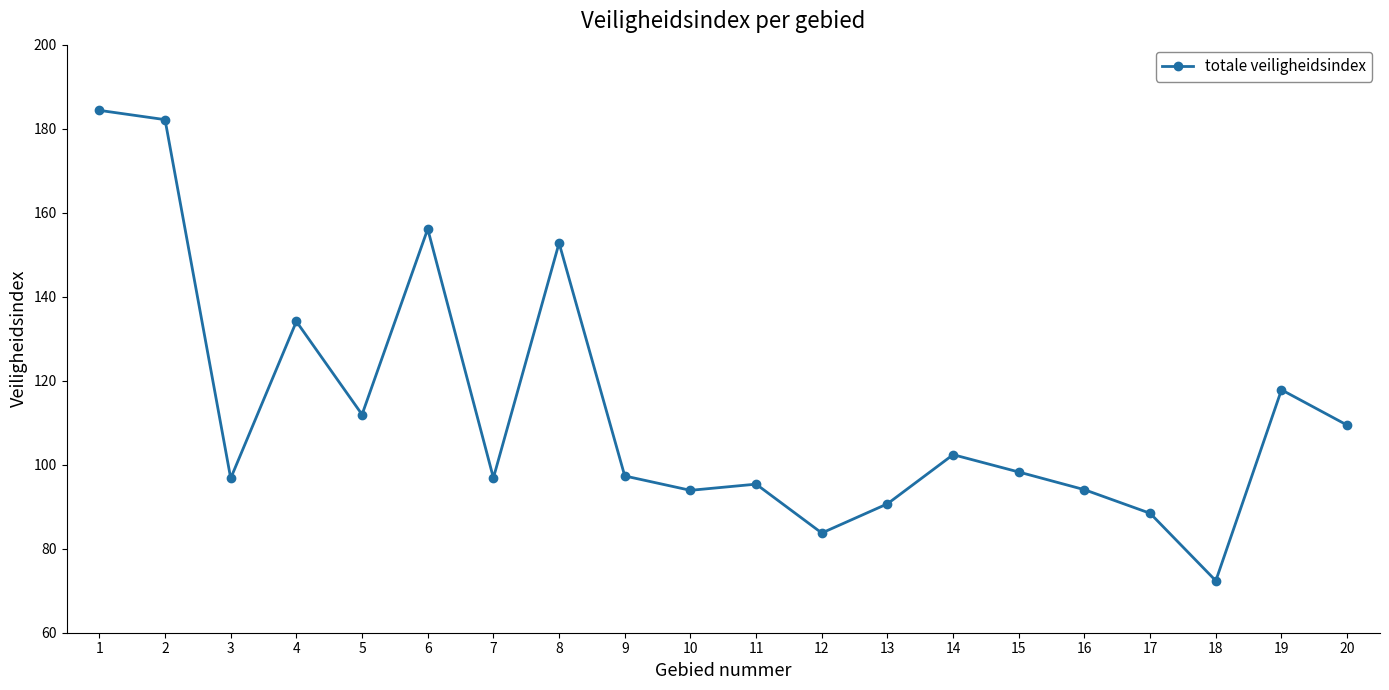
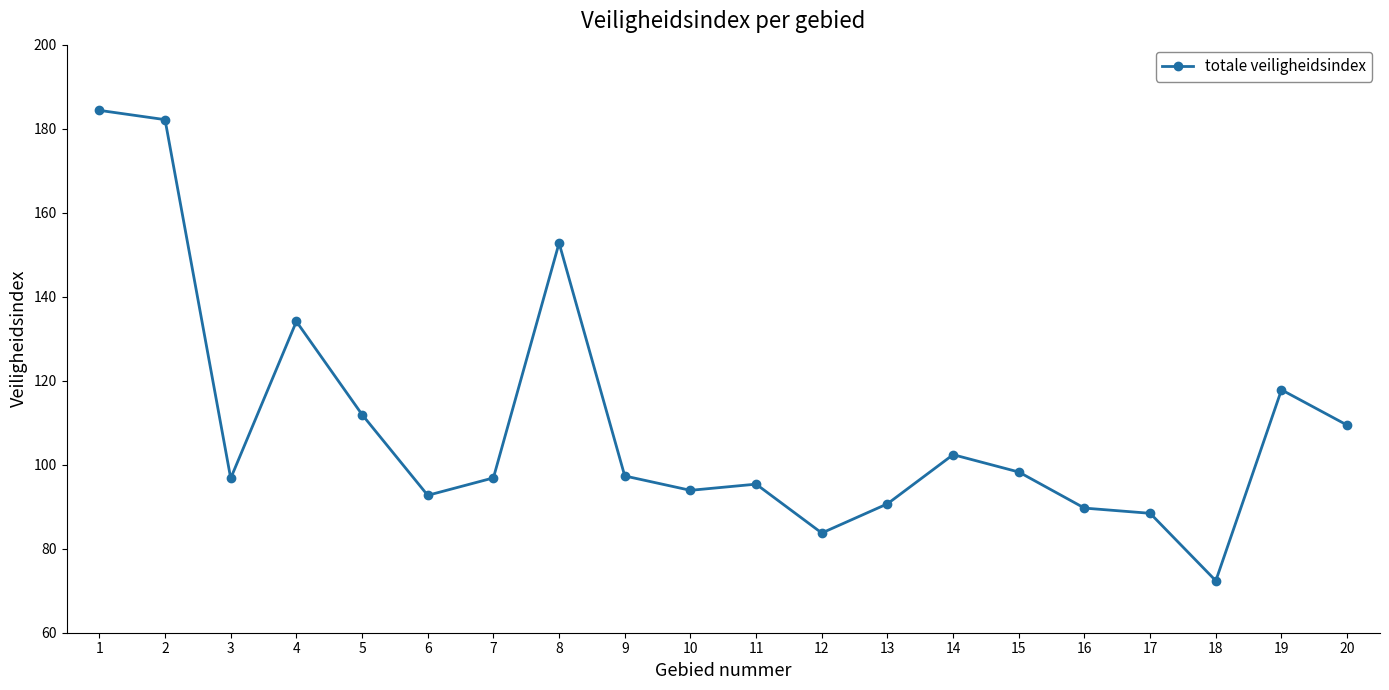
6: 156 -> 93
16: 94 -> 90
